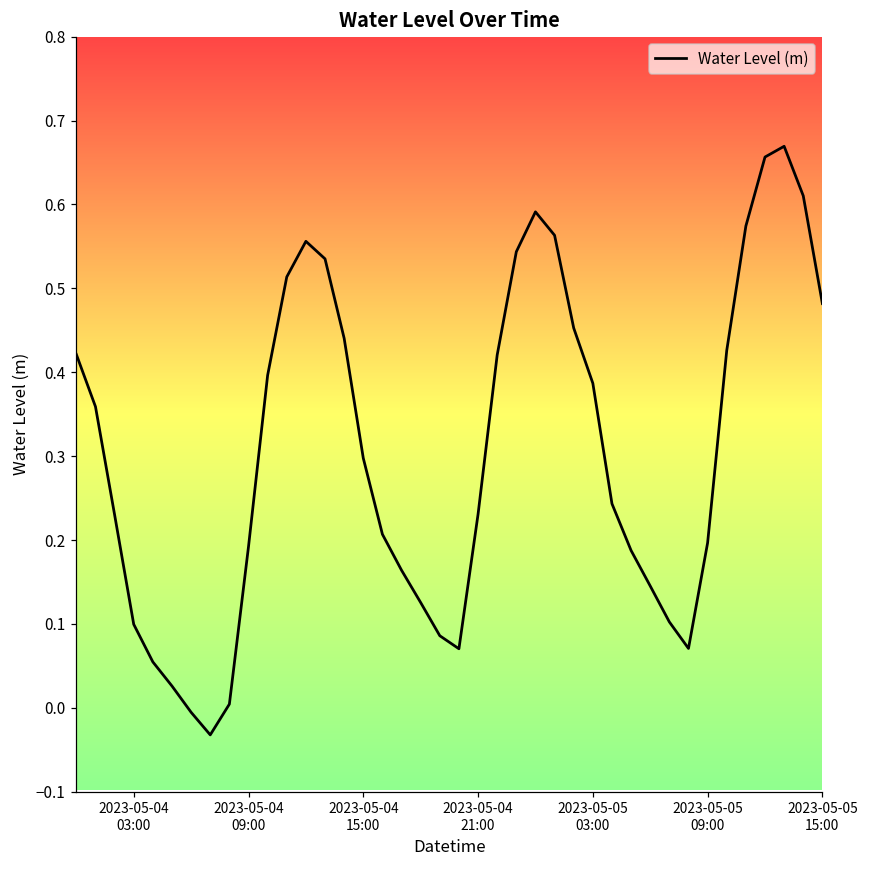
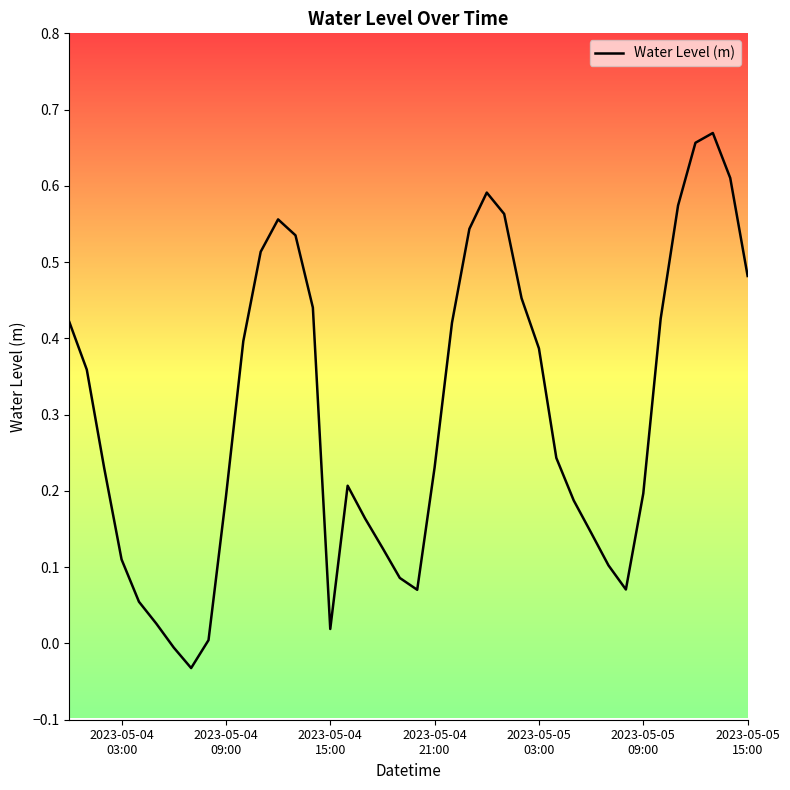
2023-05-04 03:00: 0.10 -> 0.11
2023-05-04 15:00: 0.30 -> 0.02
